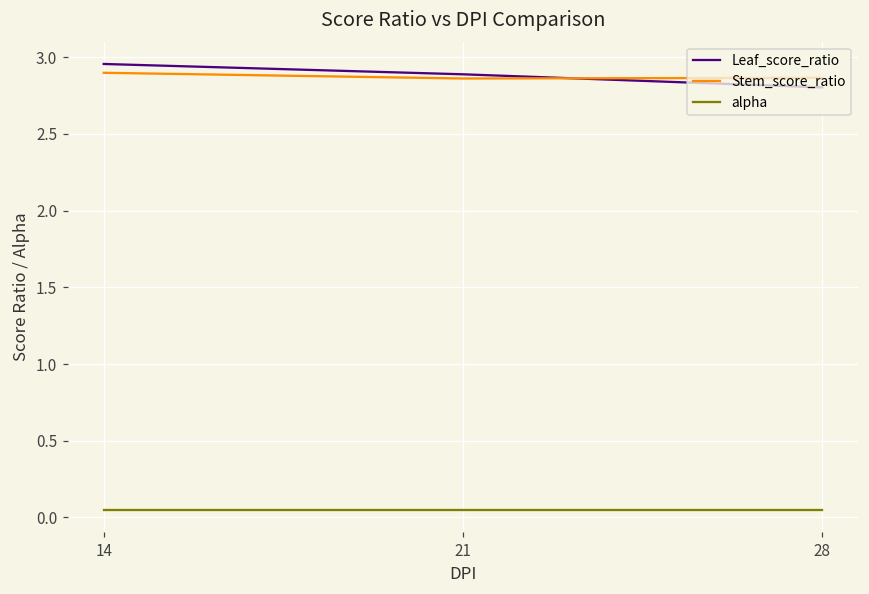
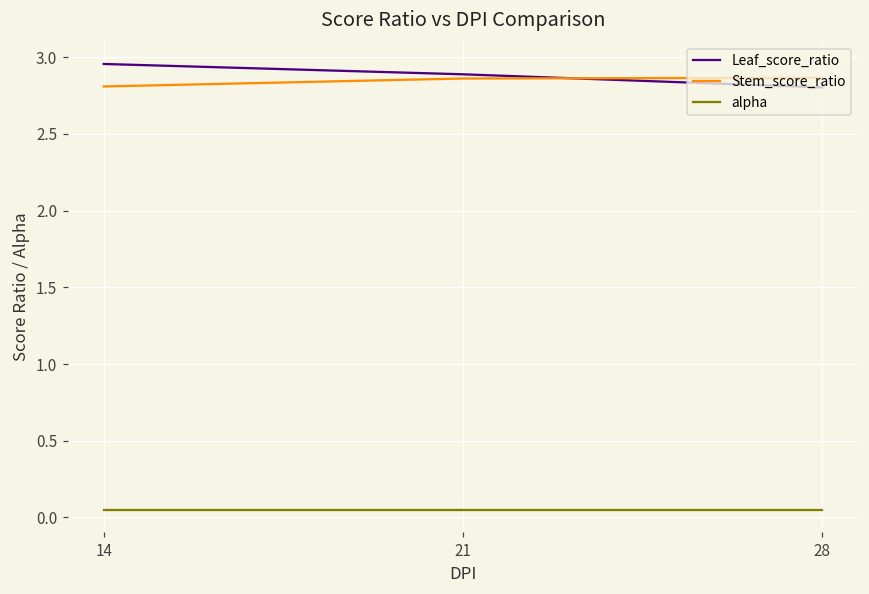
Stem_score_ratio, 14: 2.90 -> 2.81
